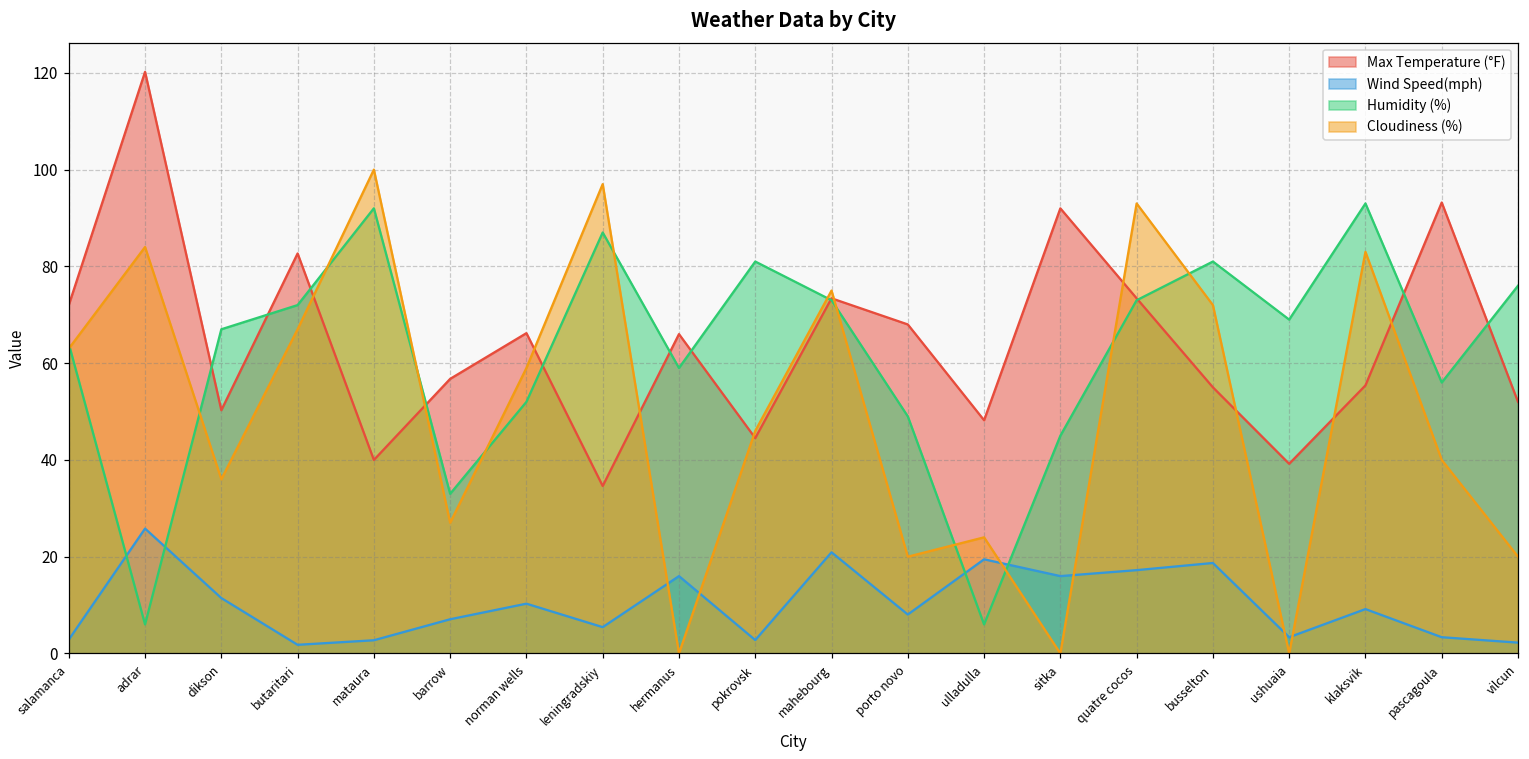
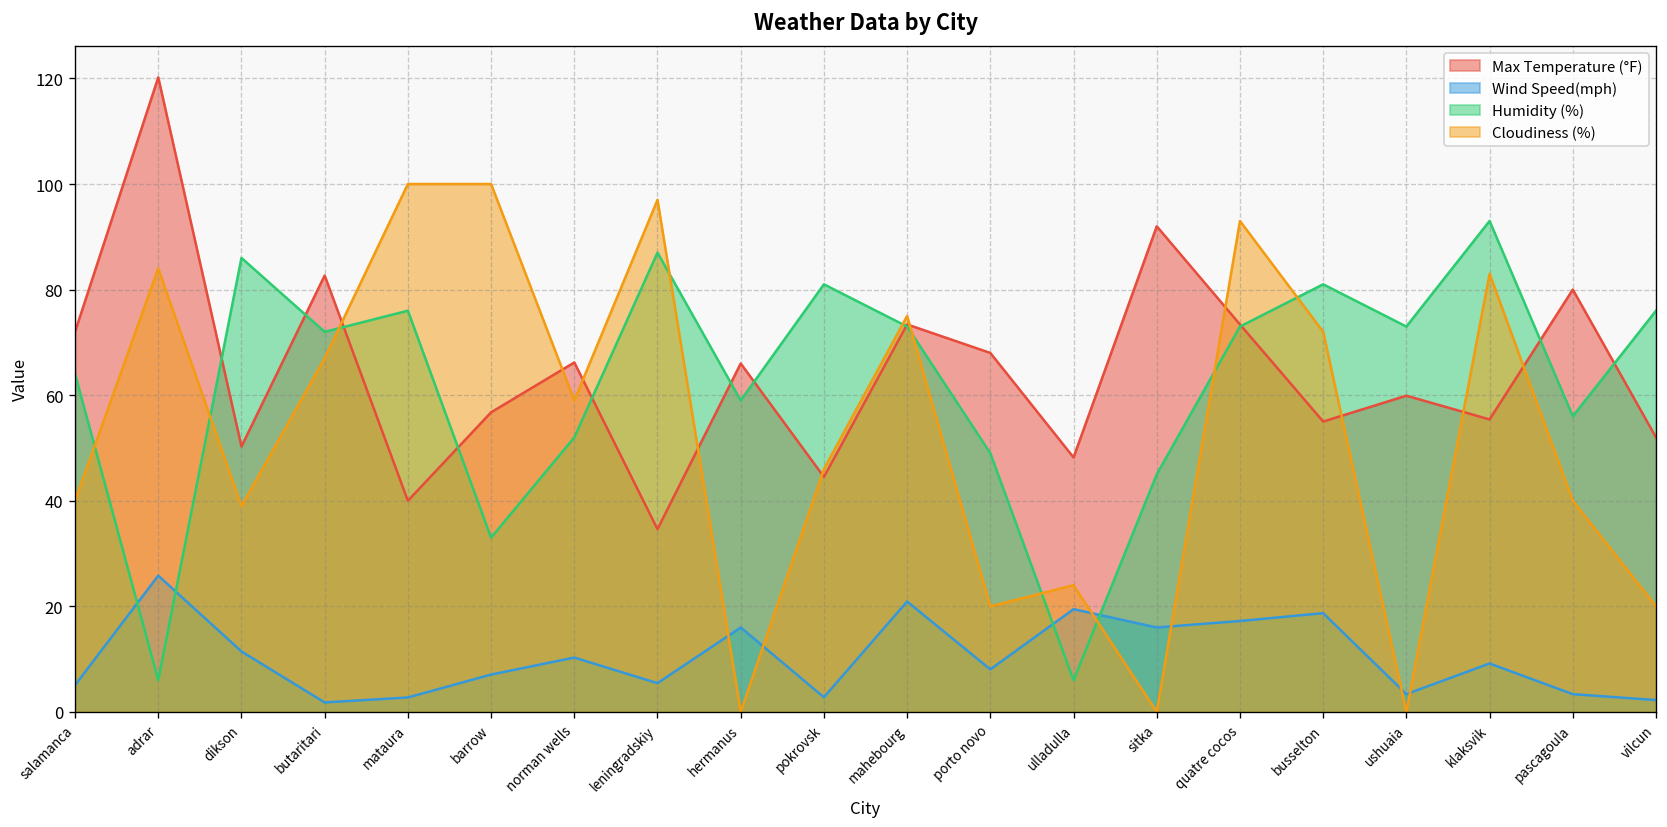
Wind Speed(mph), salamanca: 3 -> 5
Cloudiness (%), salamanca: 63 -> 40
Humidity (%), dikson: 67 -> 86
Cloudiness (%), dikson: 36 -> 39
Humidity (%), mataura: 92 -> 76
Cloudiness (%), barrow: 27 -> 100
Max Temperature (°F), ushuaia: 39 -> 60
Humidity (%), ushuaia: 69 -> 73
Max Temperature (°F), pascagoula: 93 -> 80
